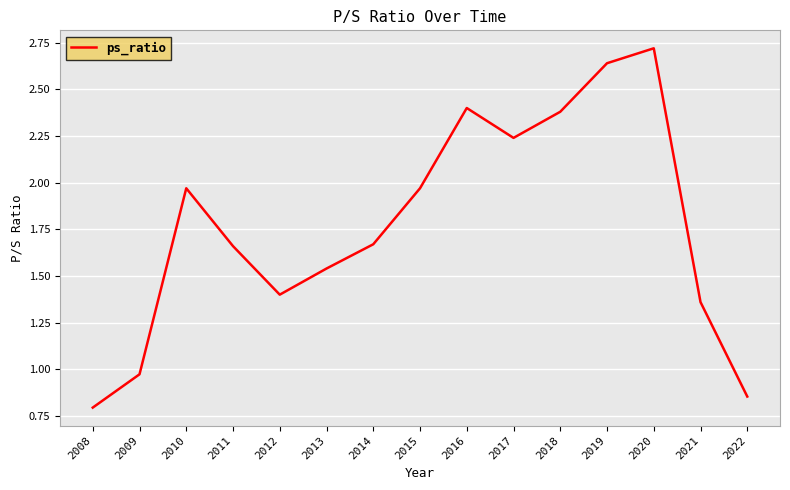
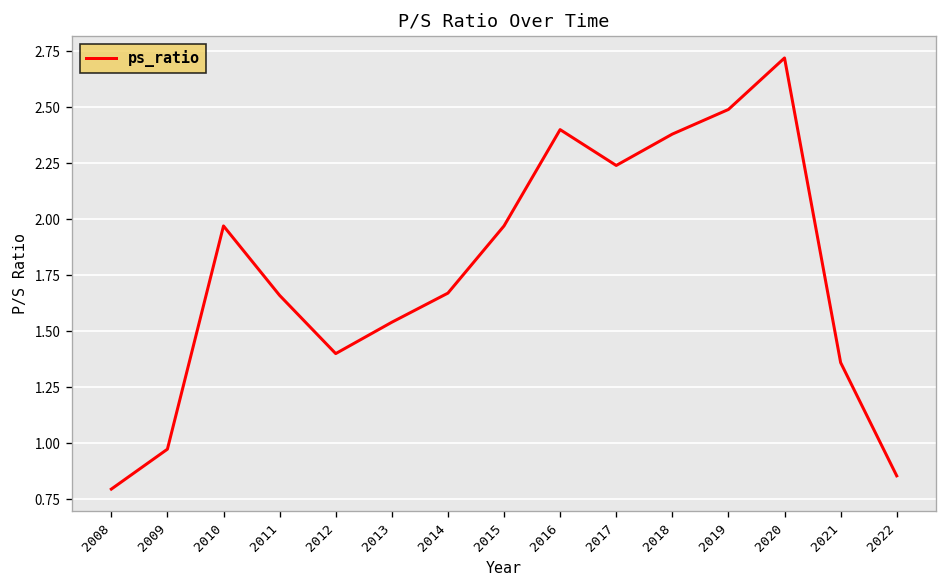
2019: 2.64 -> 2.49
